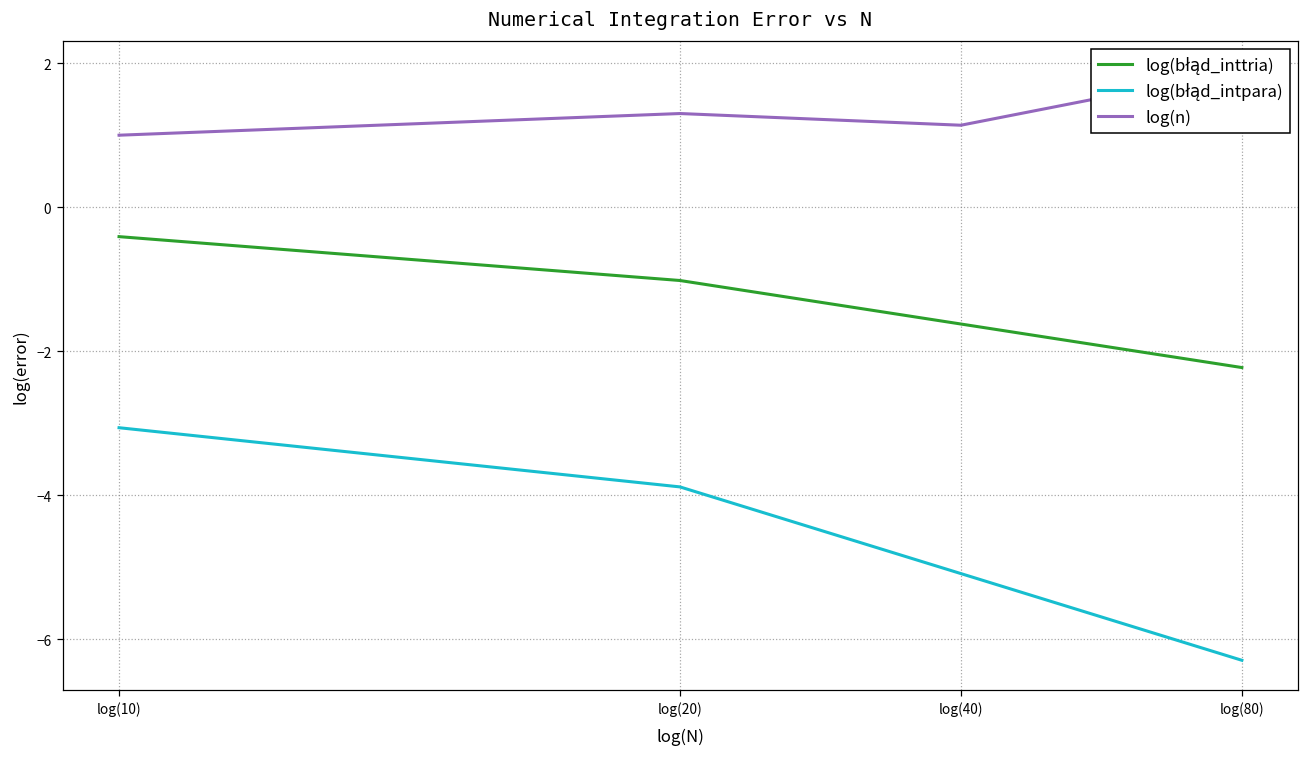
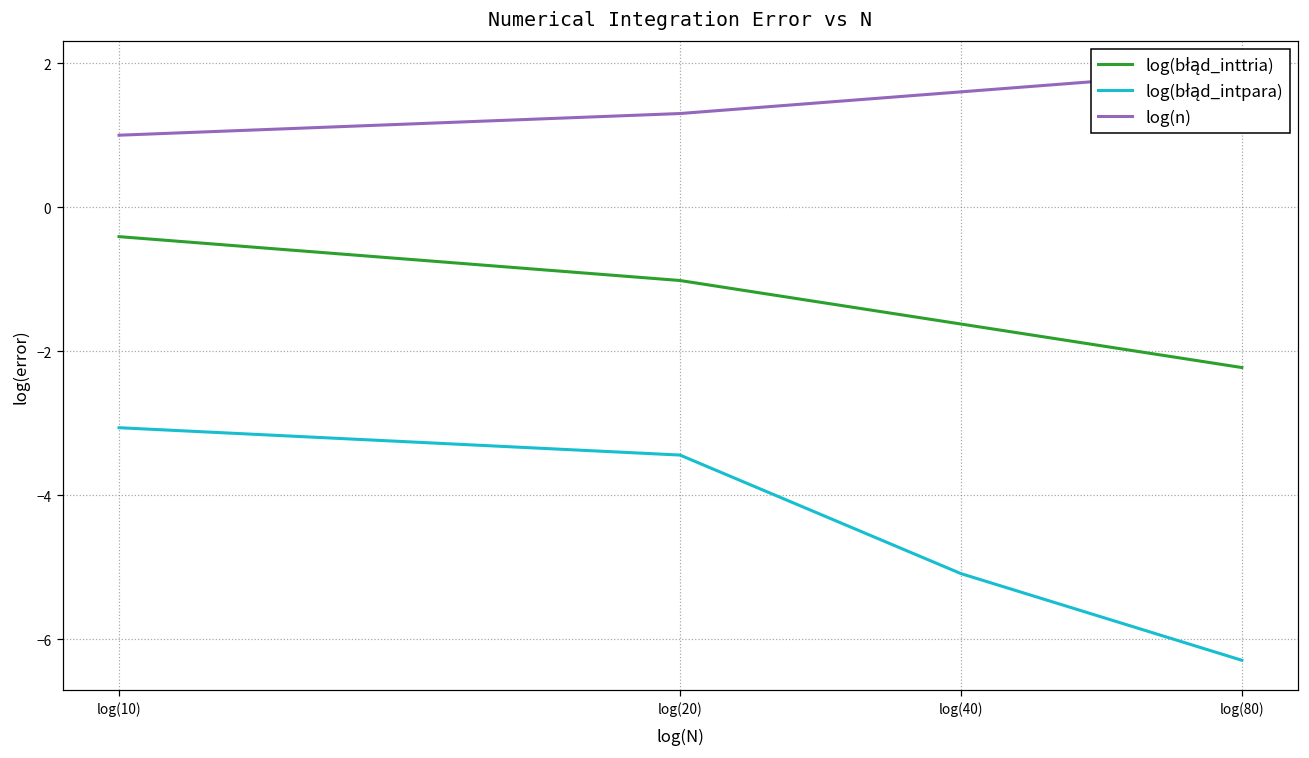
log(błąd_intpara), log(20): -3.9 -> -3.4
log(n), log(40): 1.1 -> 1.6
